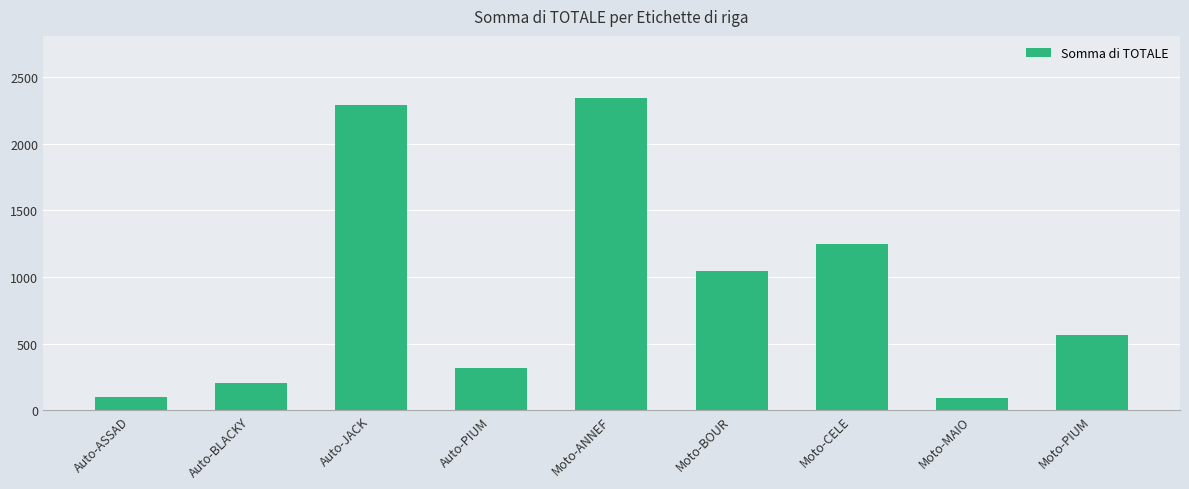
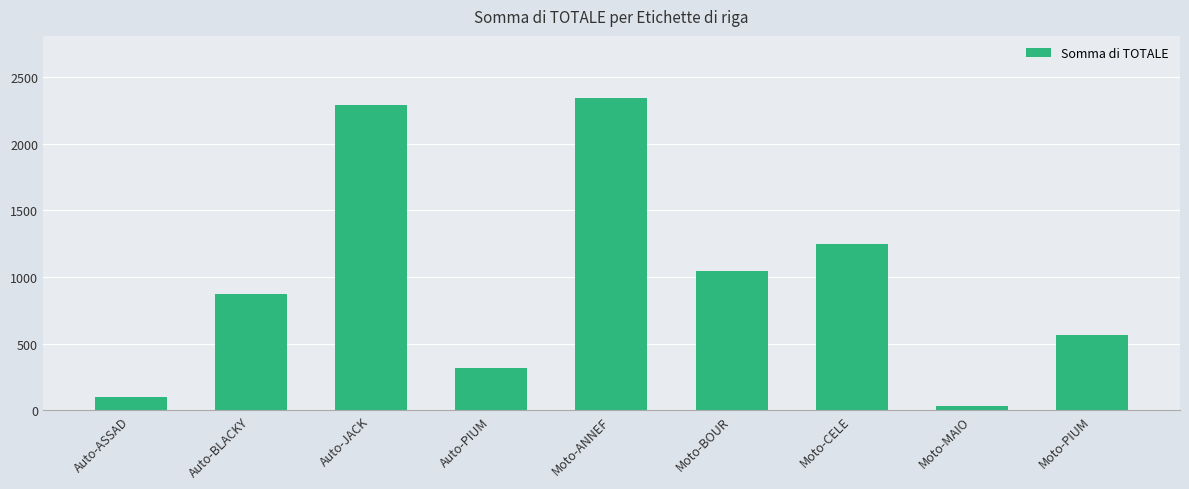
Auto-BLACKY: 200 -> 870
Moto-MAIO: 100 -> 30
